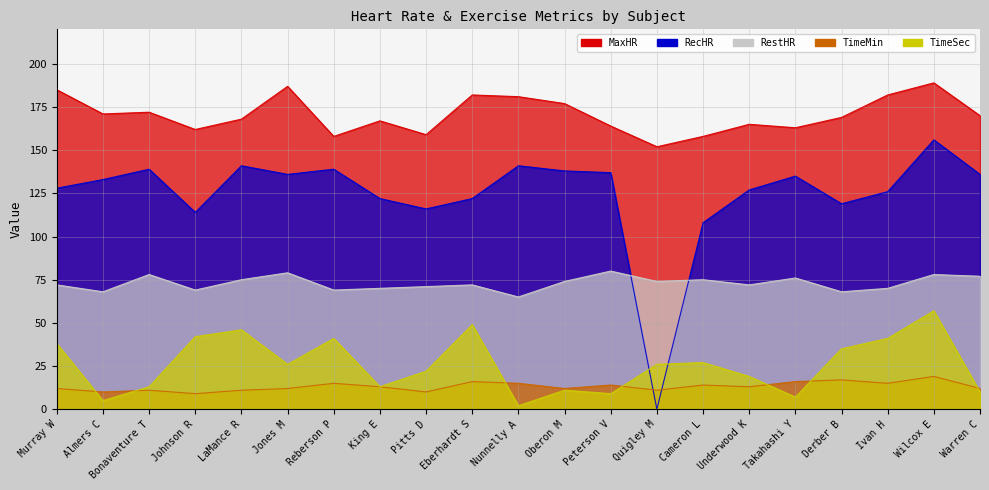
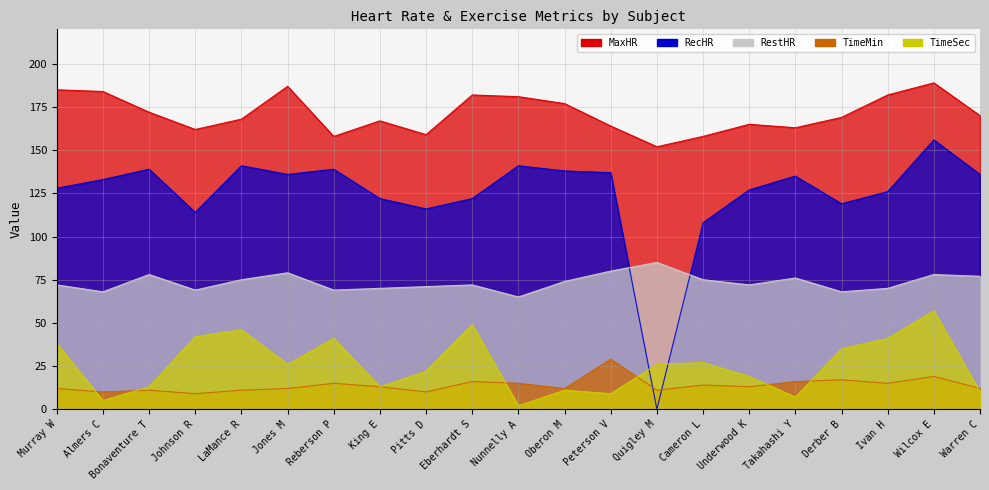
MaxHR, Almers C: 171 -> 184
TimeMin, Peterson V: 14 -> 29
RestHR, Quigley M: 74 -> 85
